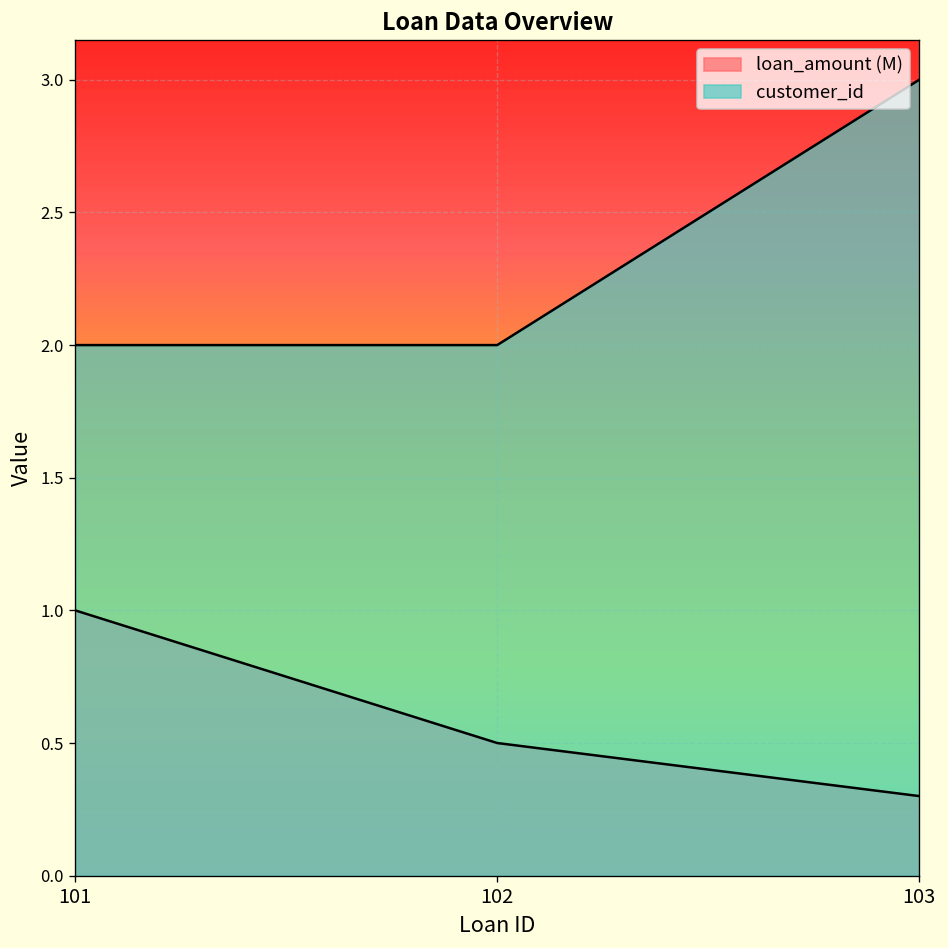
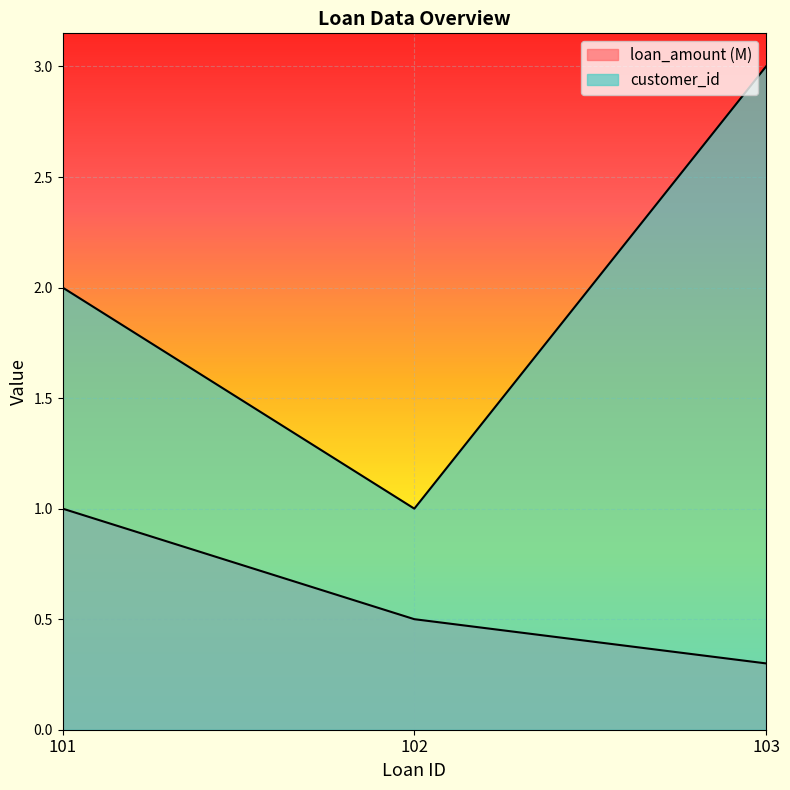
customer_id, 102: 2 -> 1
